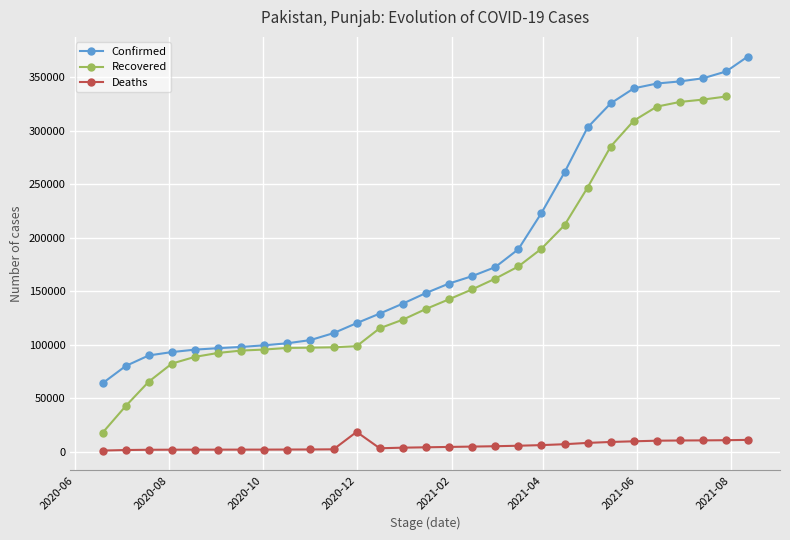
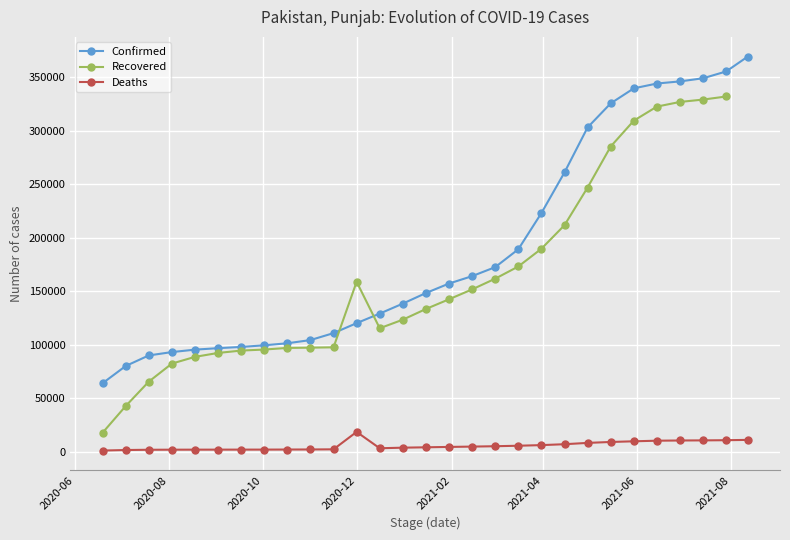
Recovered, 2020-12: 99000 -> 159000
